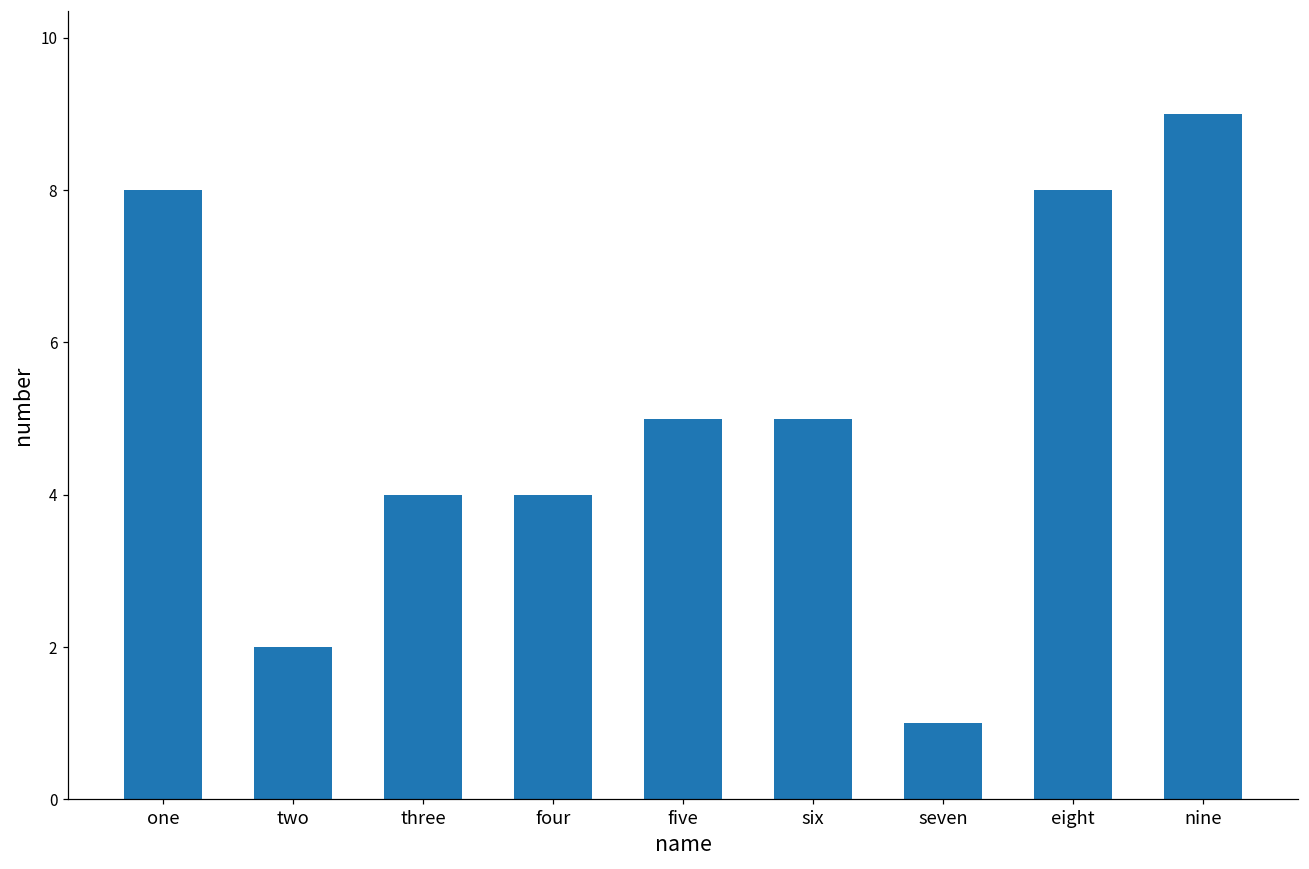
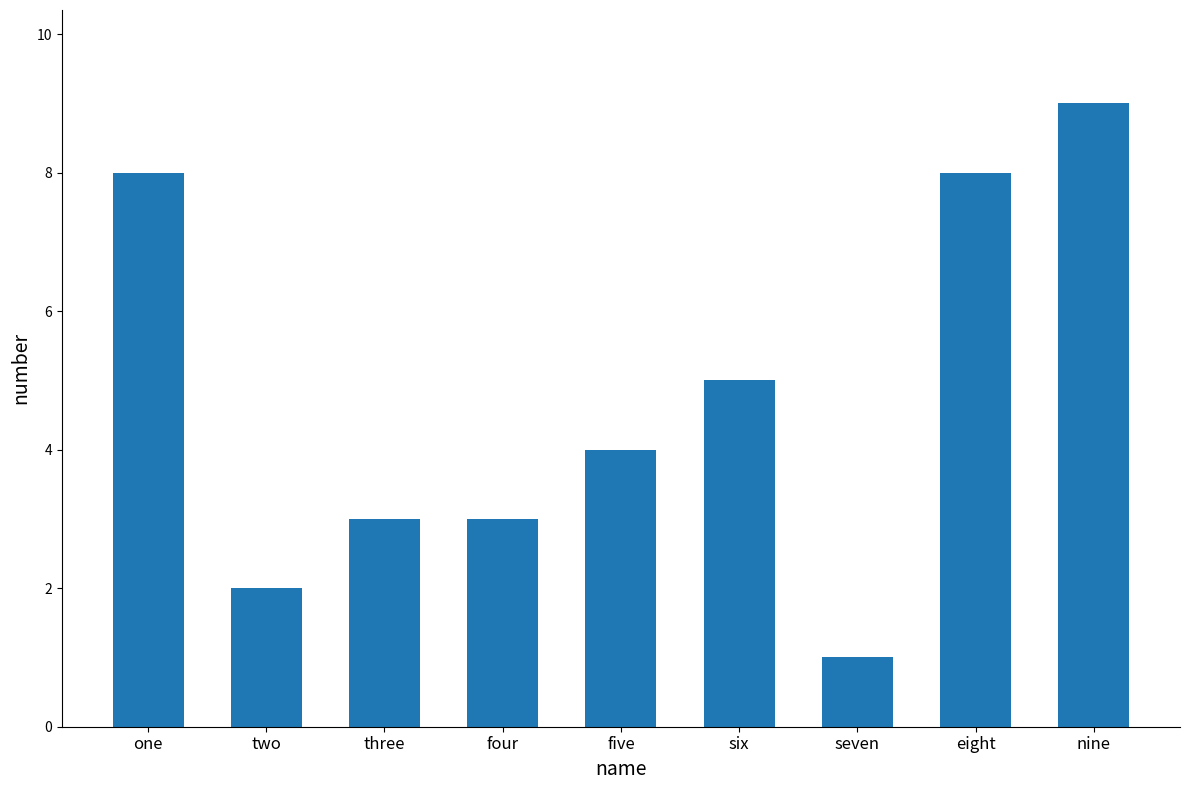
three: 4 -> 3
four: 4 -> 3
five: 5 -> 4
